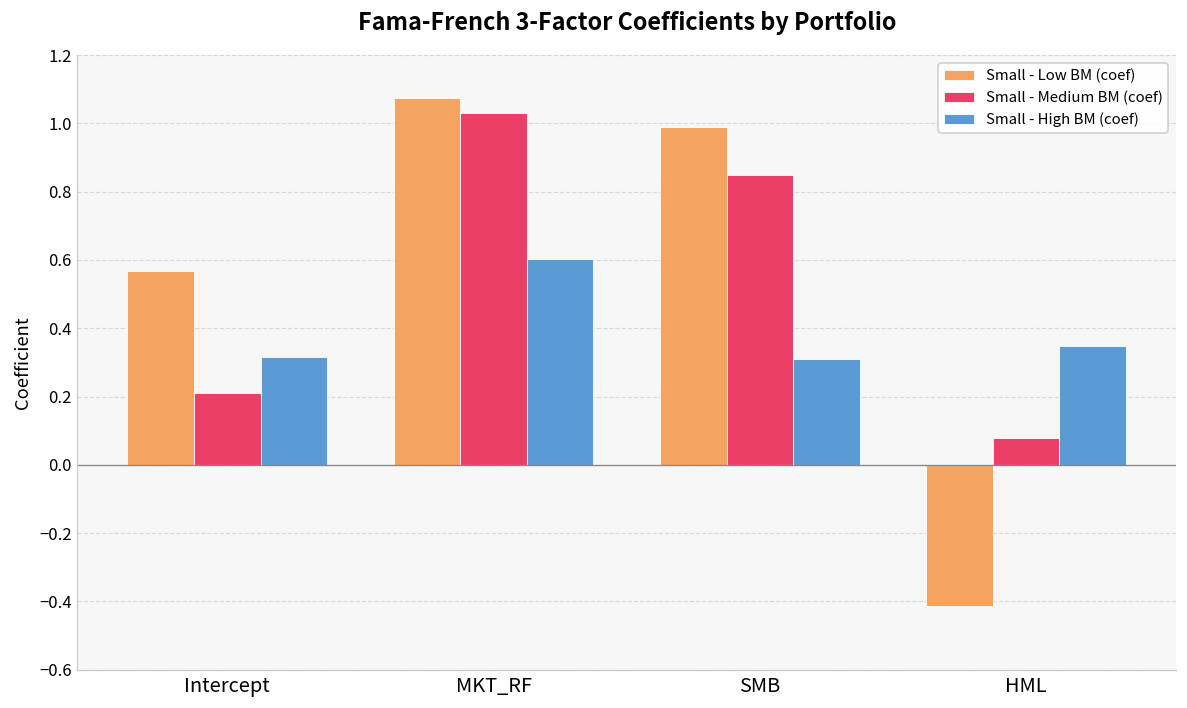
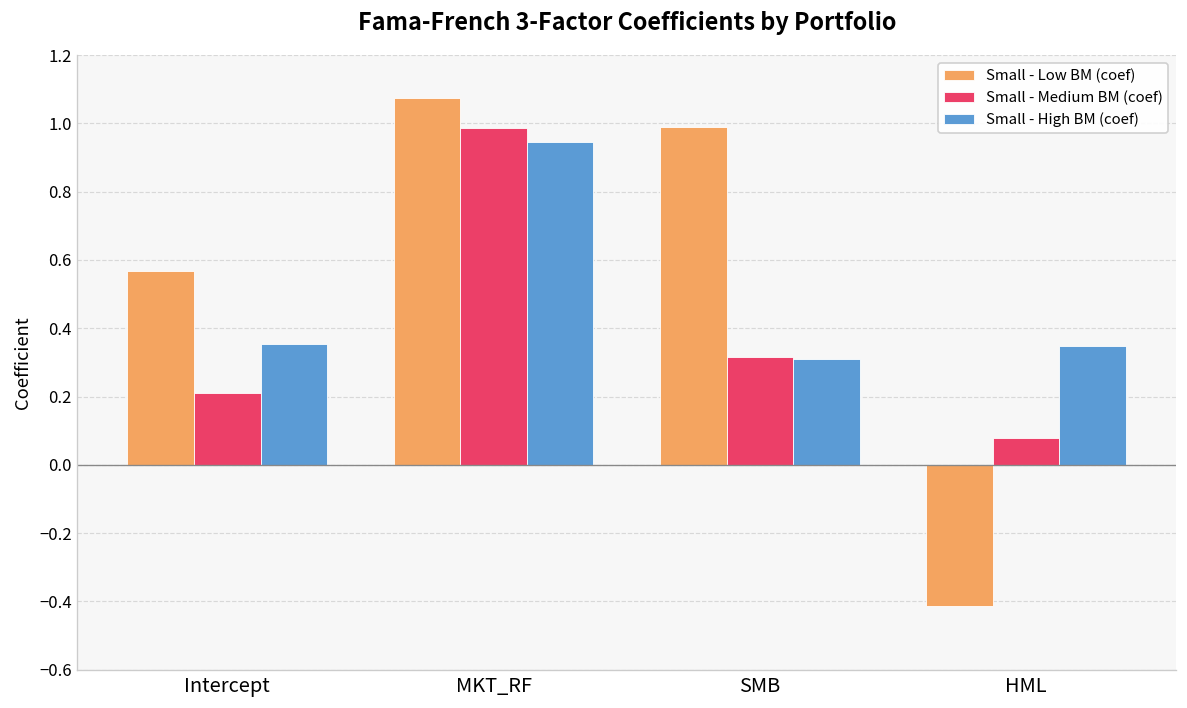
Small - High BM (coef), Intercept: 0.32 -> 0.35
Small - Medium BM (coef), MKT_RF: 1.03 -> 0.99
Small - High BM (coef), MKT_RF: 0.60 -> 0.94
Small - Medium BM (coef), SMB: 0.85 -> 0.32
